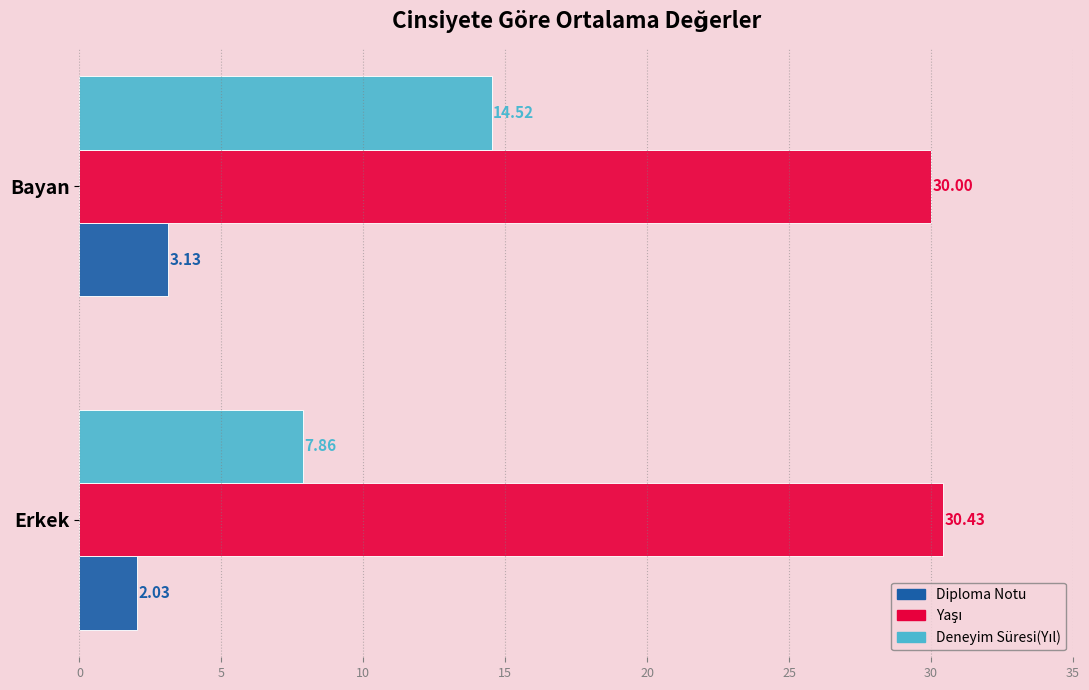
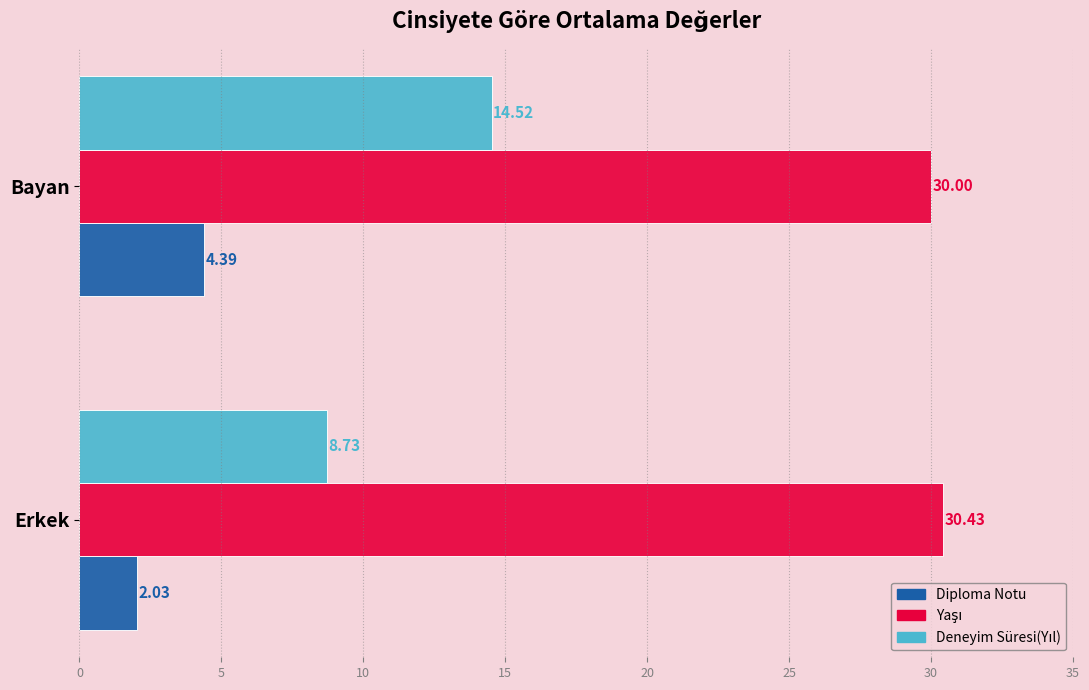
Diploma Notu, Bayan: 3.13 -> 4.39
Deneyim Süresi(Yıl), Erkek: 7.86 -> 8.73
